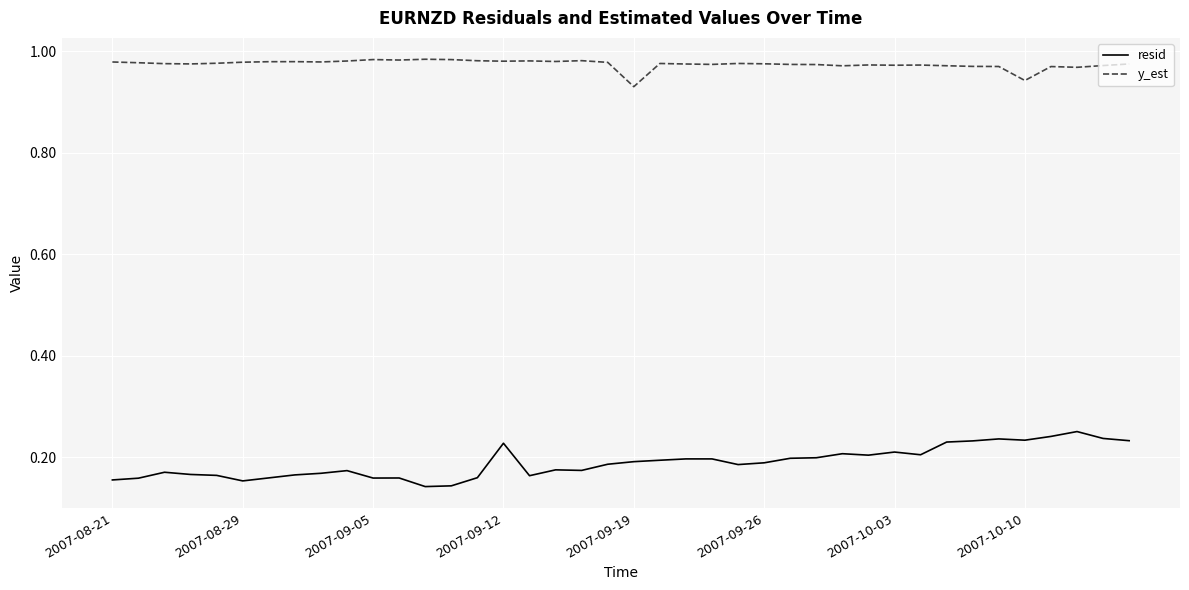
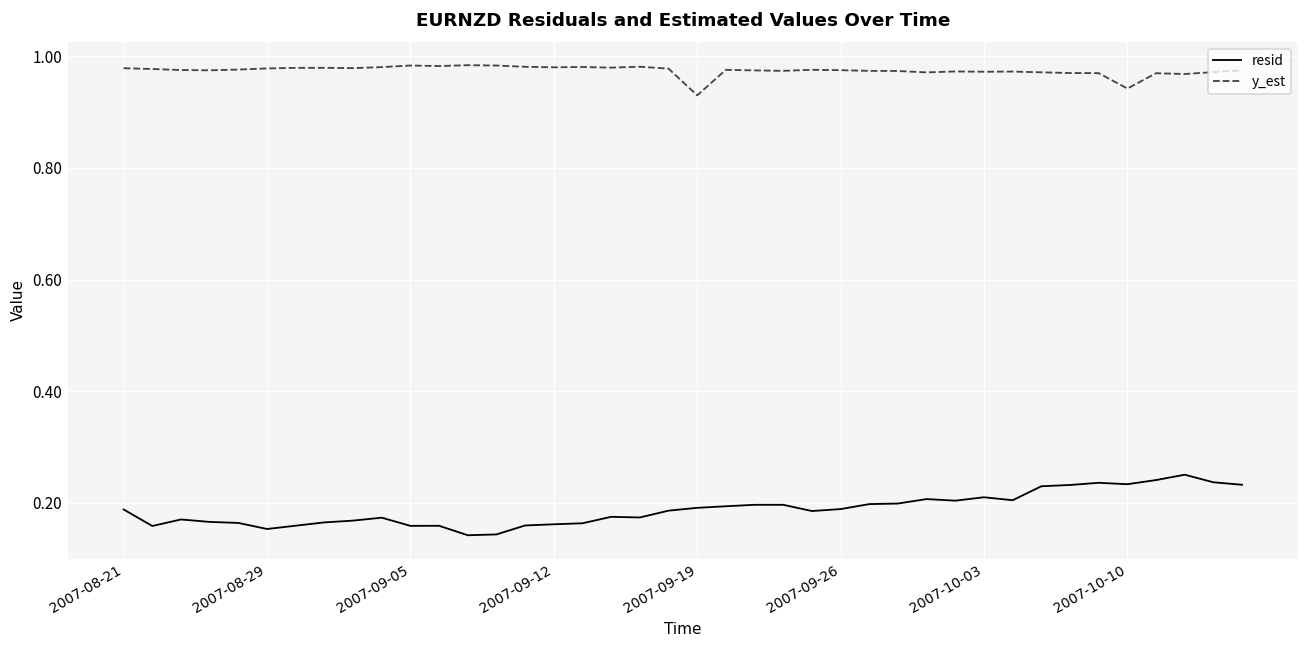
resid, 2007-08-21: 0.15 -> 0.19
resid, 2007-09-12: 0.23 -> 0.16
